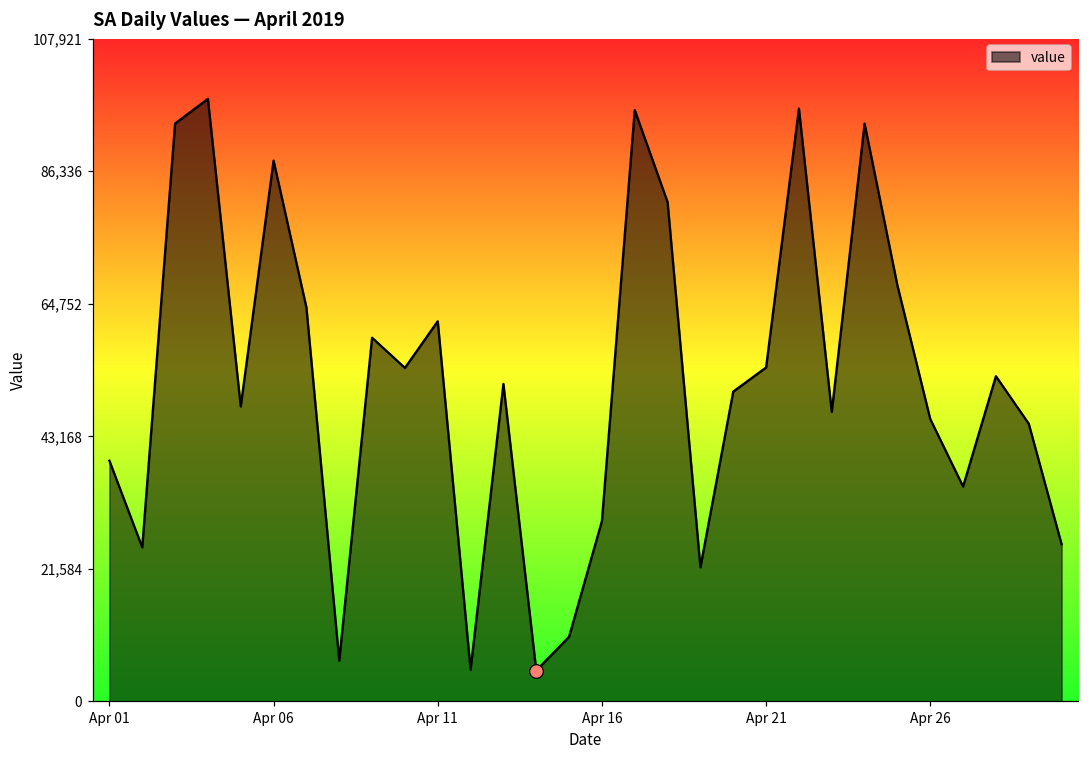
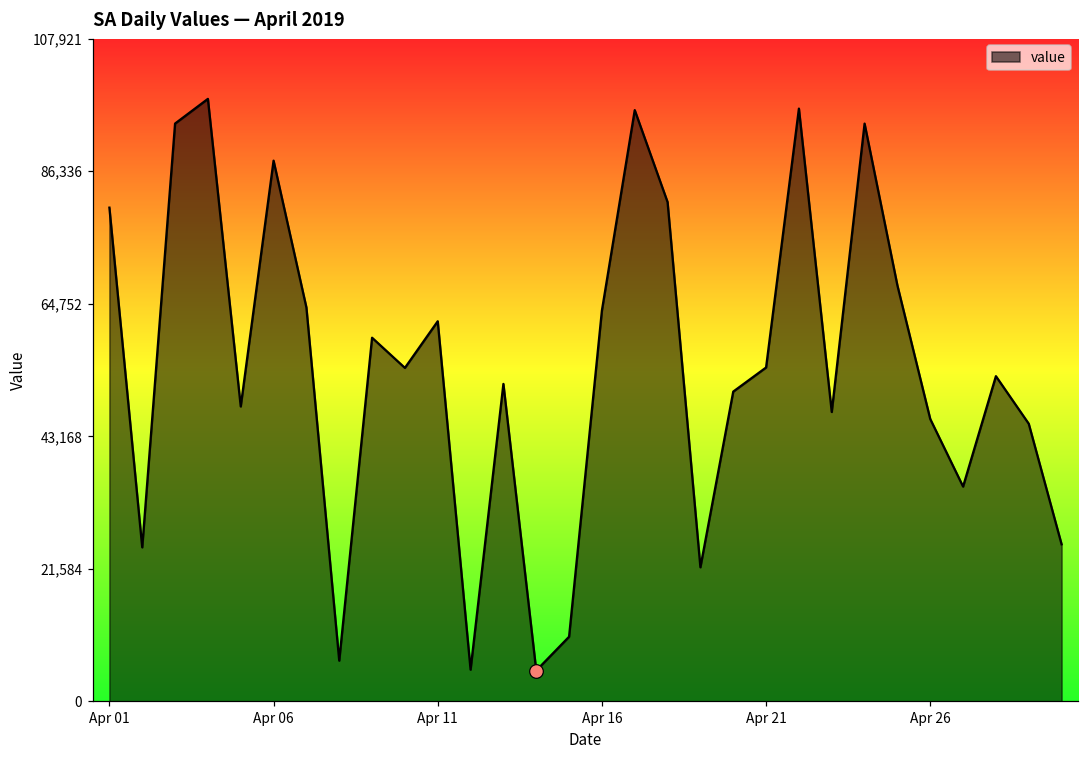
value, Apr 01: 39,000 -> 80,000
value, Apr 16: 29,000 -> 64,000
